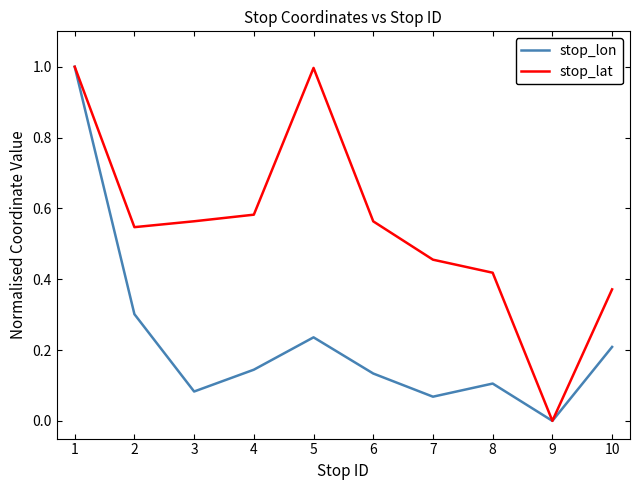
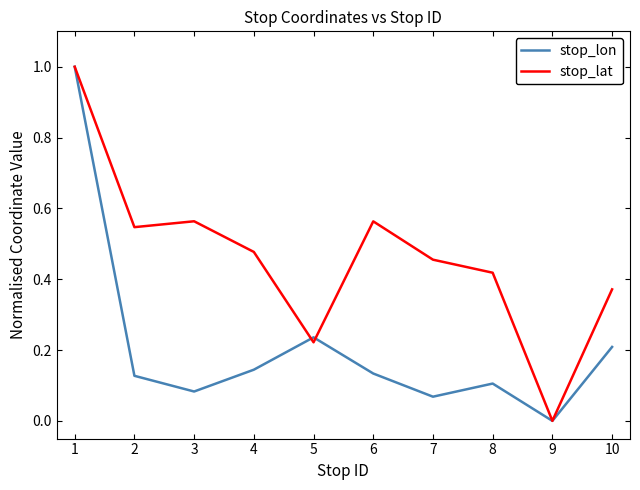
stop_lon, 2: 0.30 -> 0.13
stop_lat, 4: 0.58 -> 0.48
stop_lat, 5: 1.00 -> 0.22
